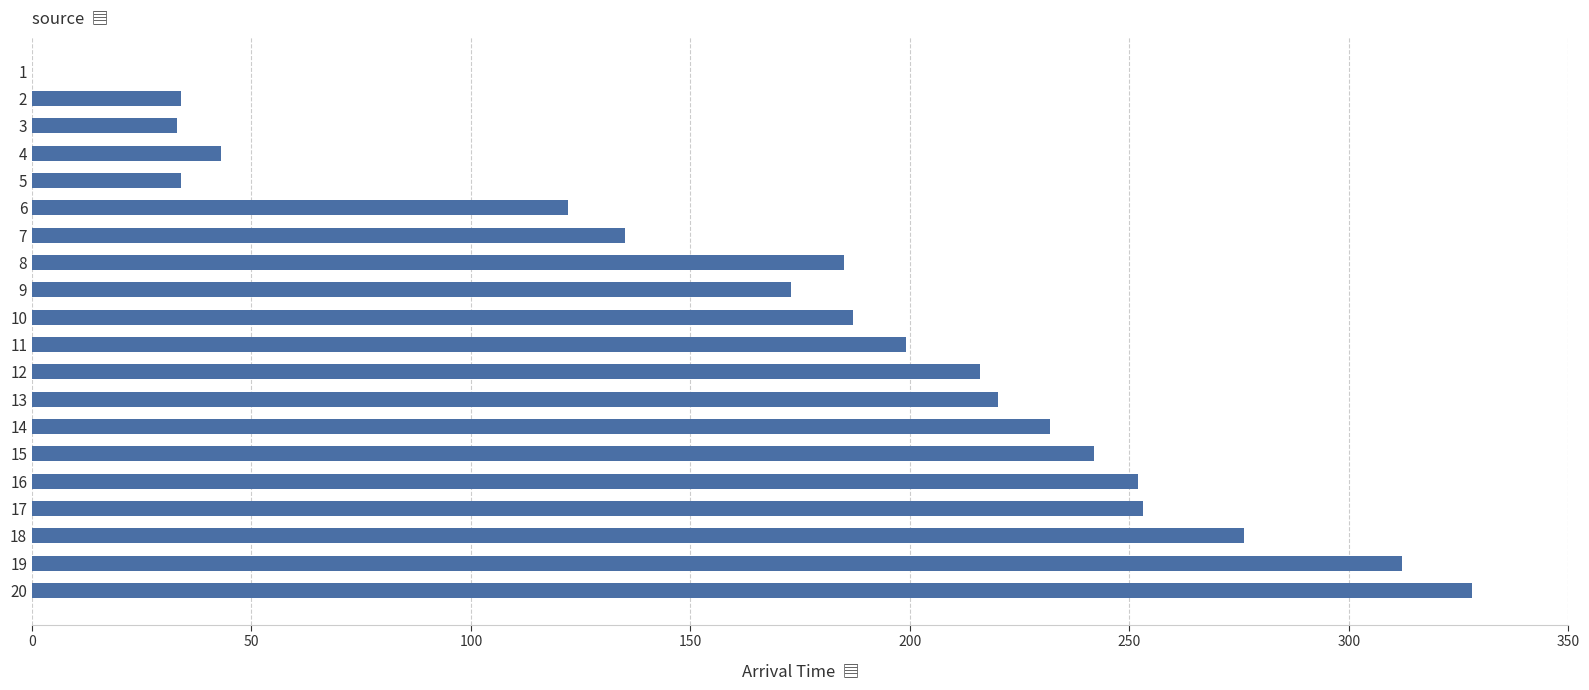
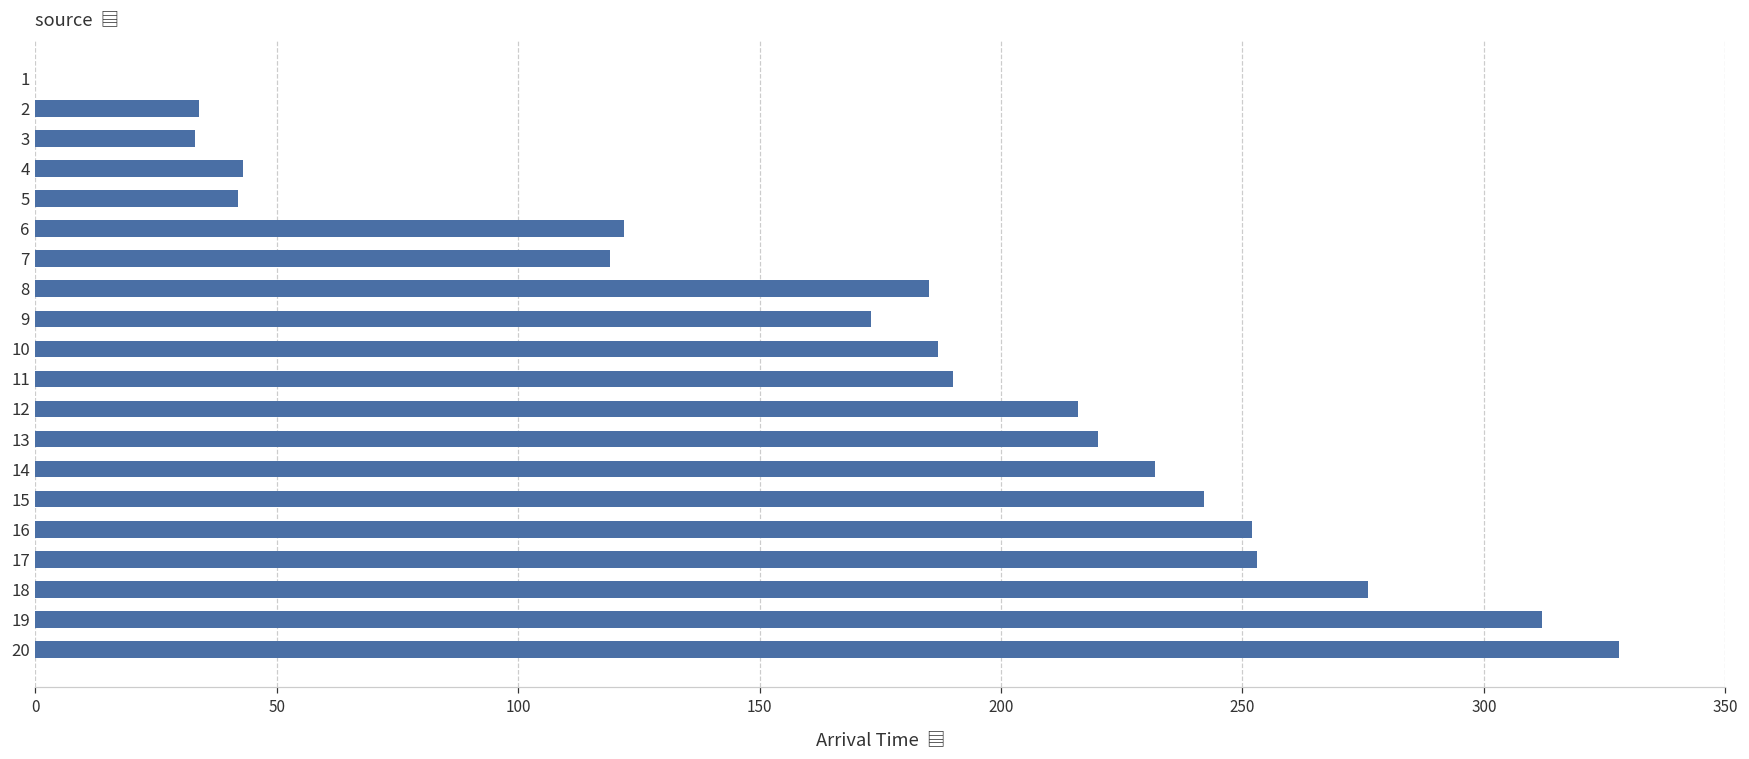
5: 34 -> 42
7: 135 -> 119
11: 199 -> 190
